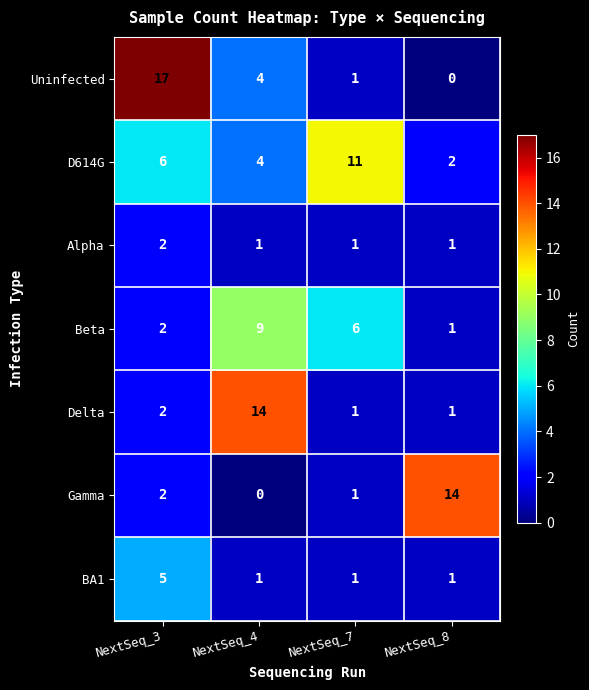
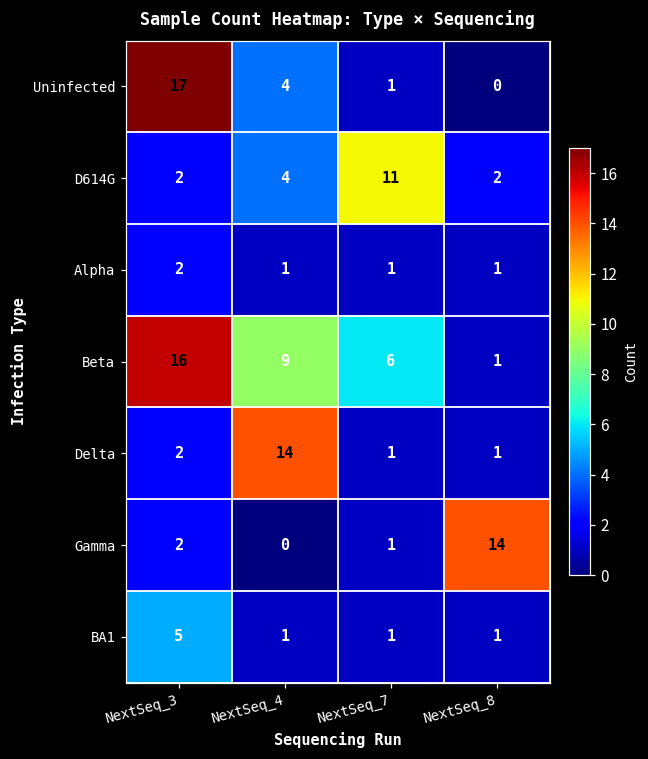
D614G, NextSeq_3: 6 -> 2
Beta, NextSeq_3: 2 -> 16
